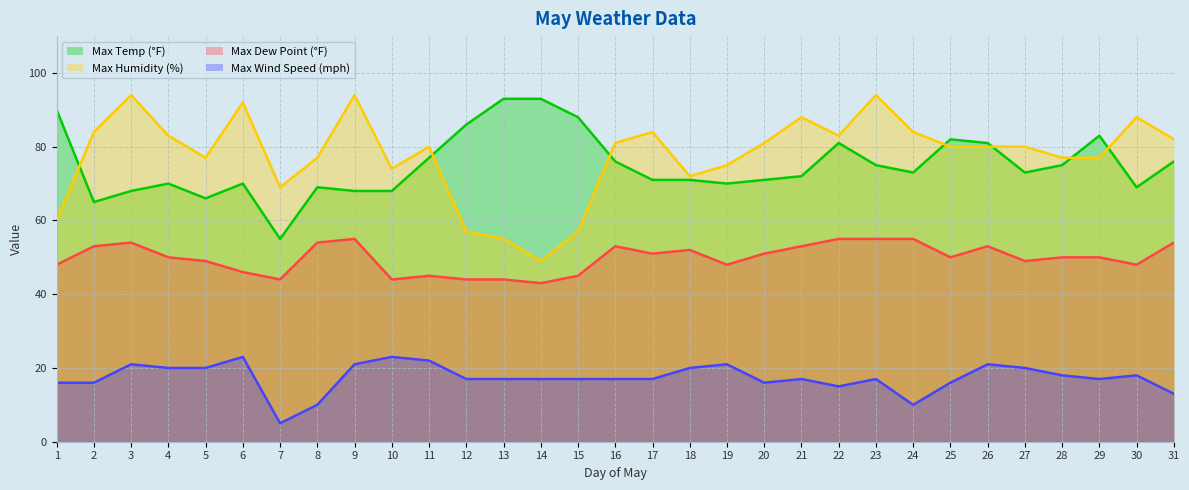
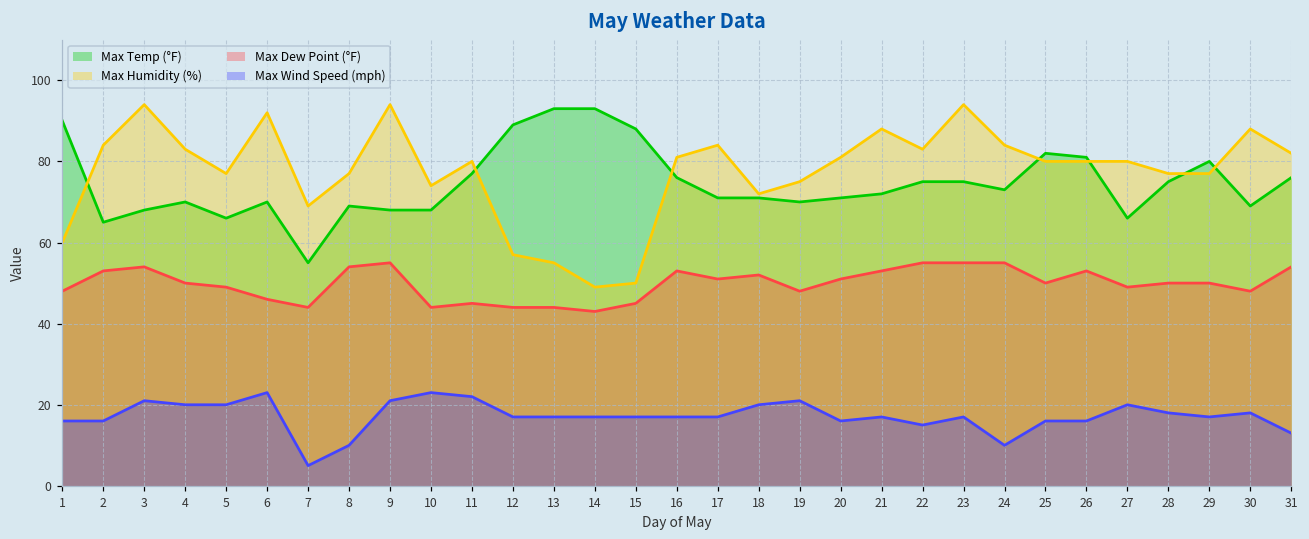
Max Temp (°F), 12: 86 -> 89
Max Humidity (%), 15: 57 -> 50
Max Temp (°F), 22: 81 -> 75
Max Wind Speed (mph), 26: 21 -> 16
Max Temp (°F), 27: 73 -> 66
Max Temp (°F), 29: 83 -> 80
